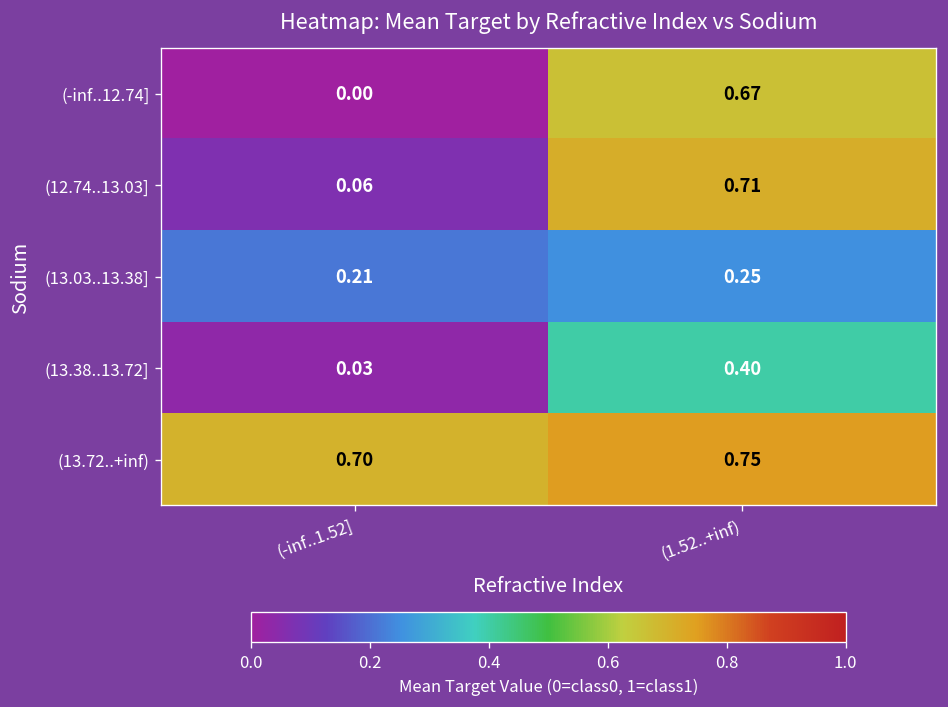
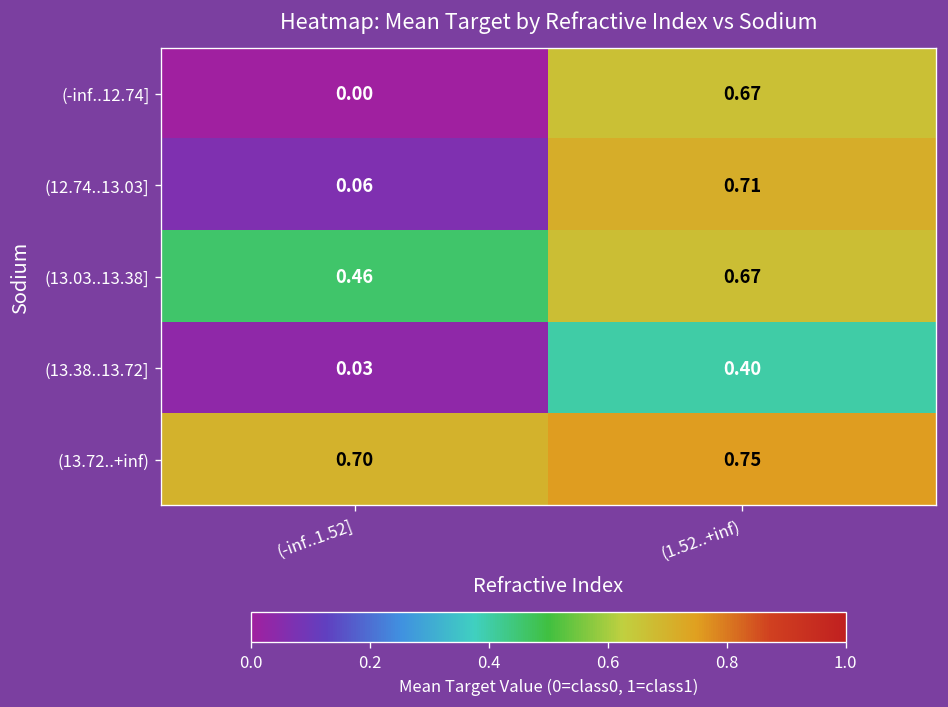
(13.03..13.38], (-inf..1.52]: 0.21 -> 0.46
(13.03..13.38], (1.52..+inf): 0.25 -> 0.67
